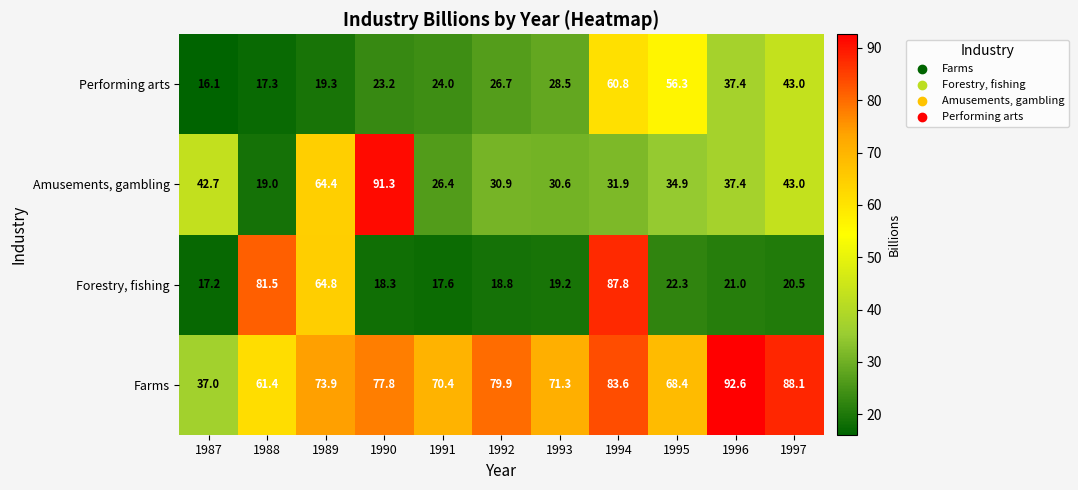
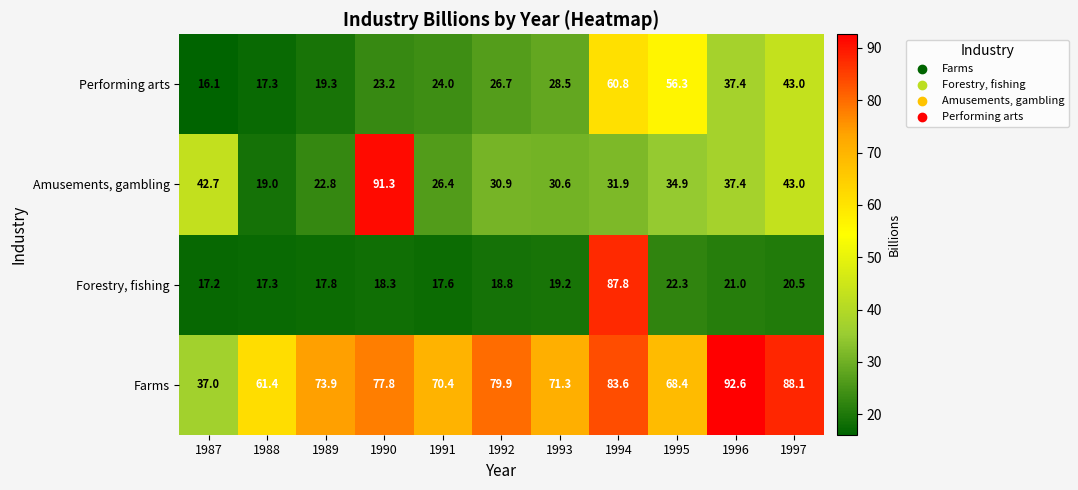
Amusements, gambling, 1989: 64.4 -> 22.8
Forestry, fishing, 1988: 81.5 -> 17.3
Forestry, fishing, 1989: 64.8 -> 17.8
